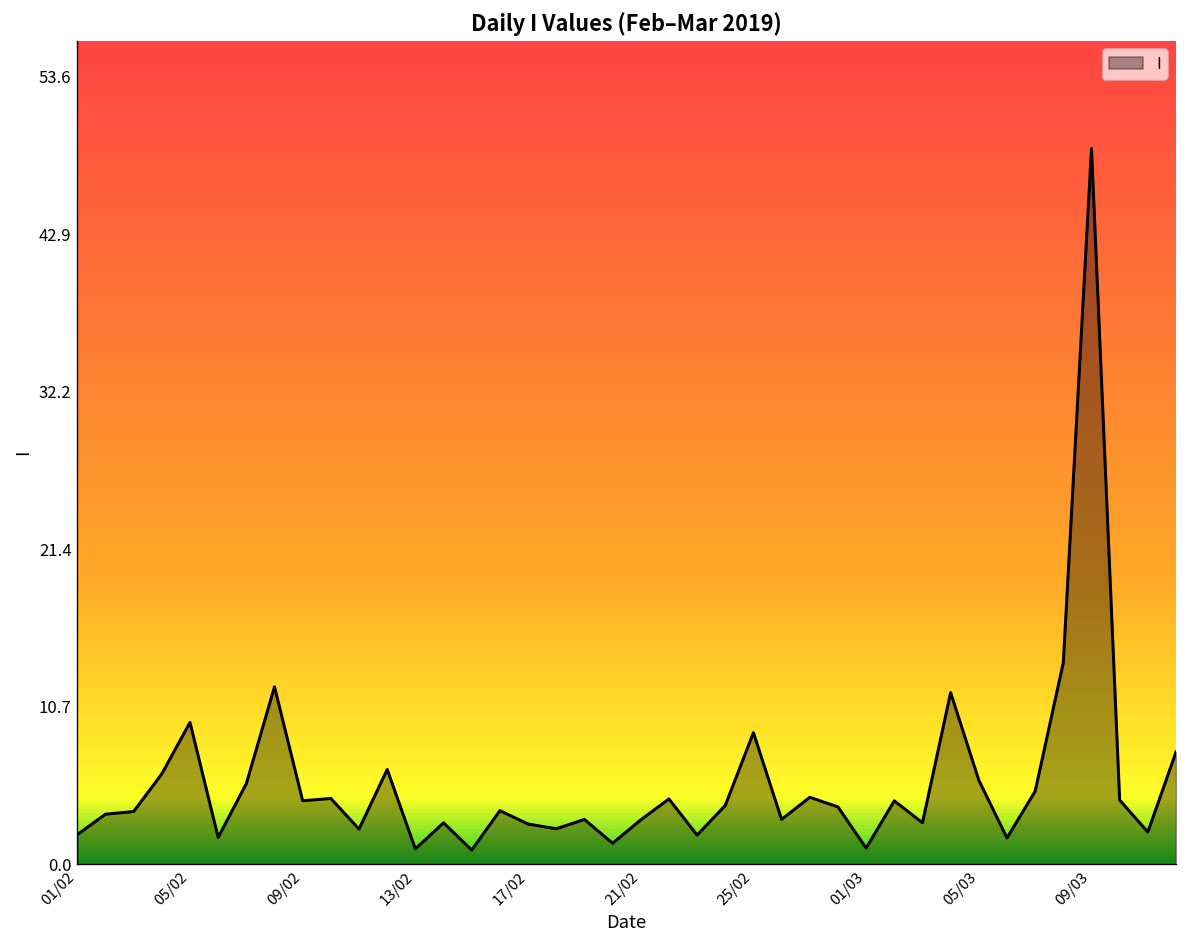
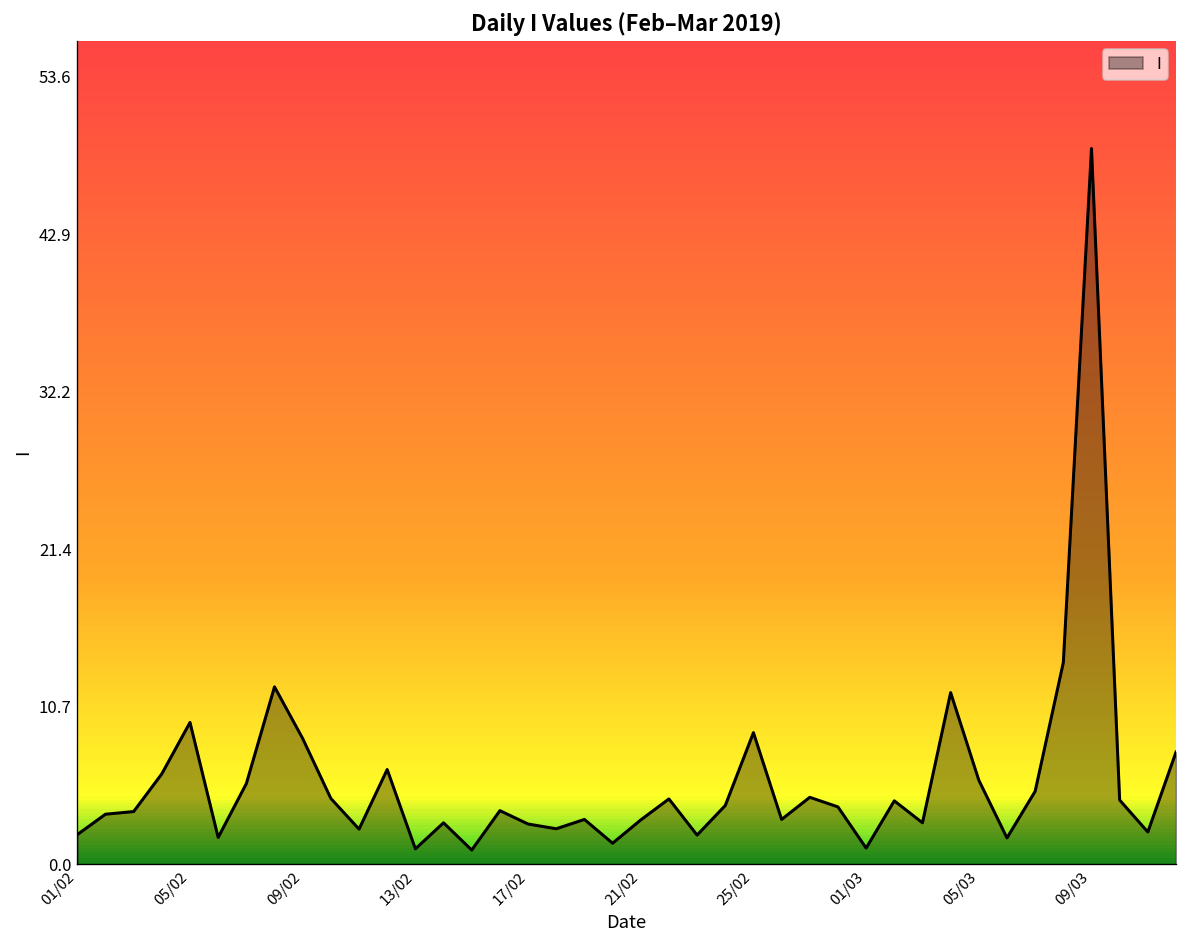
09/02: 4.3 -> 8.6
